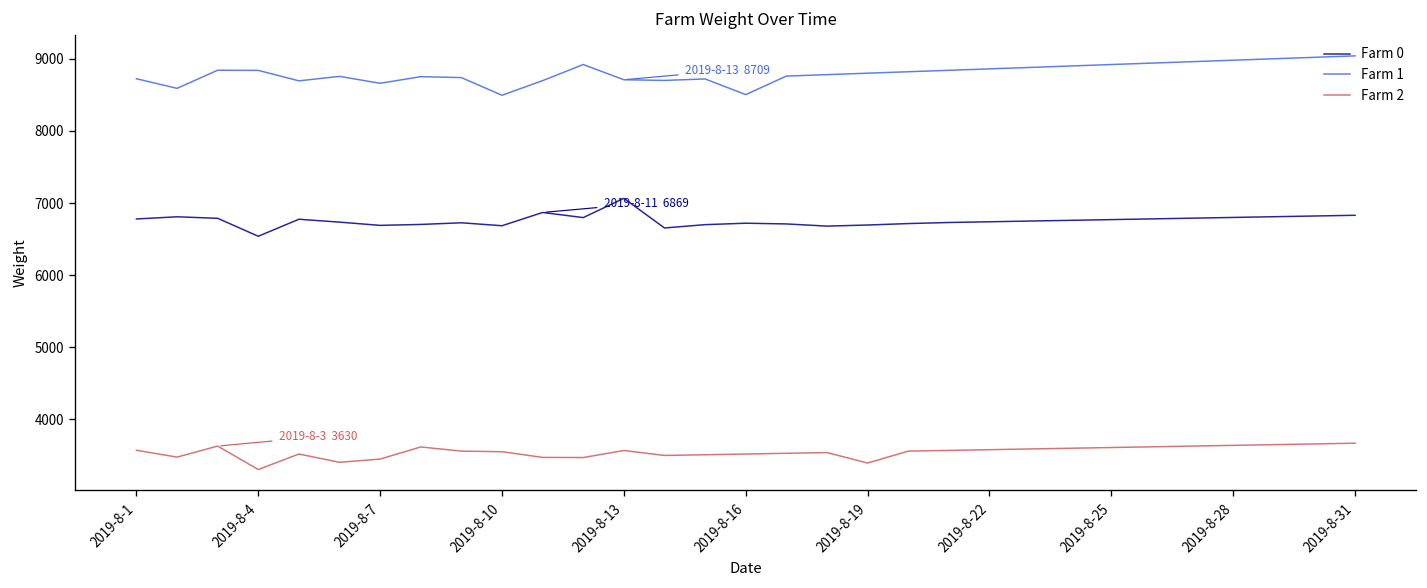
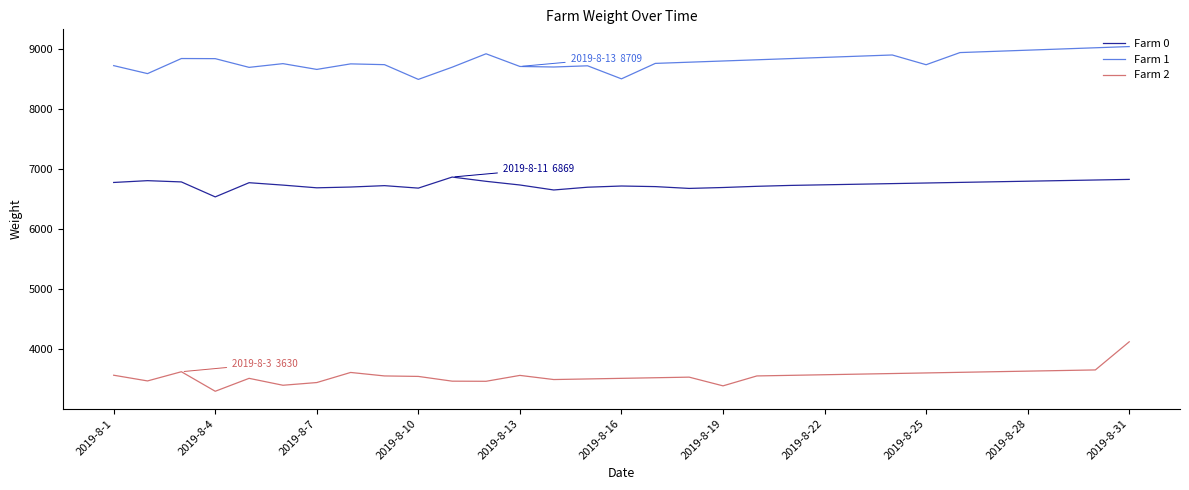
Farm 0, 2019-8-13: 7100 -> 6700
Farm 1, 2019-8-25: 8900 -> 8700
Farm 2, 2019-8-31: 3700 -> 4100
